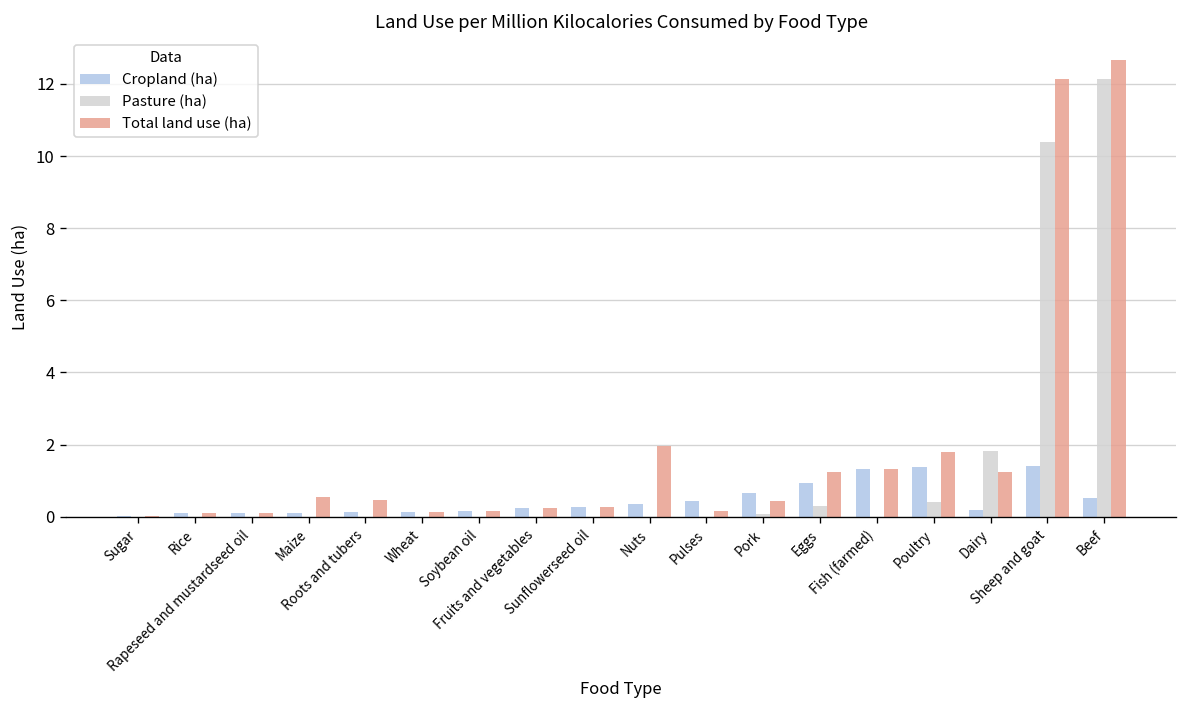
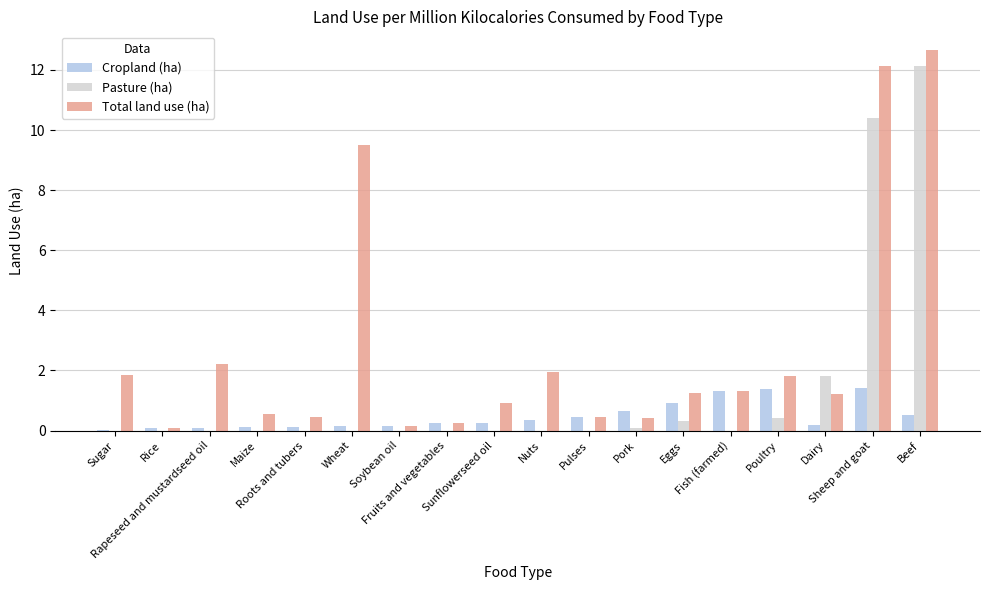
Total land use (ha), Sugar: 0.0 -> 1.9
Total land use (ha), Rapeseed and mustardseed oil: 0.1 -> 2.2
Total land use (ha), Wheat: 0.1 -> 9.5
Total land use (ha), Sunflowerseed oil: 0.3 -> 0.9
Total land use (ha), Pulses: 0.2 -> 0.4
